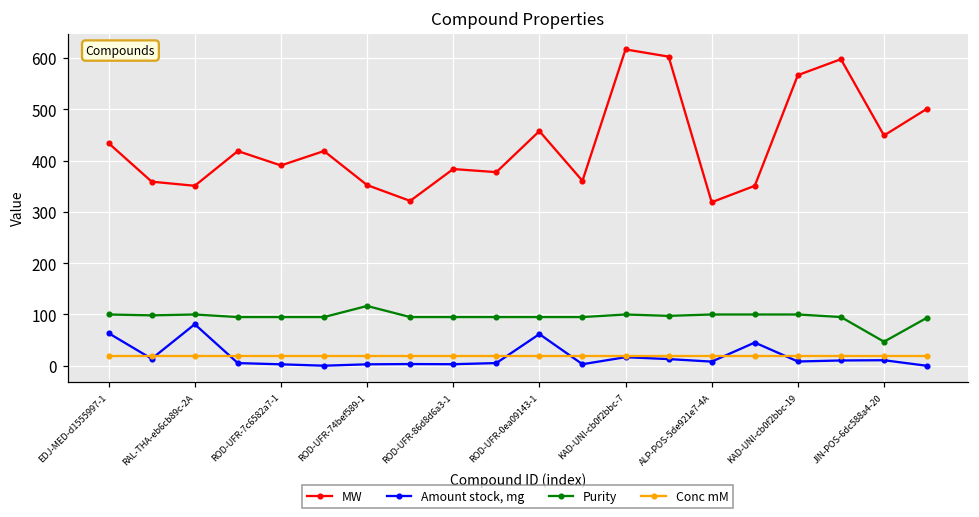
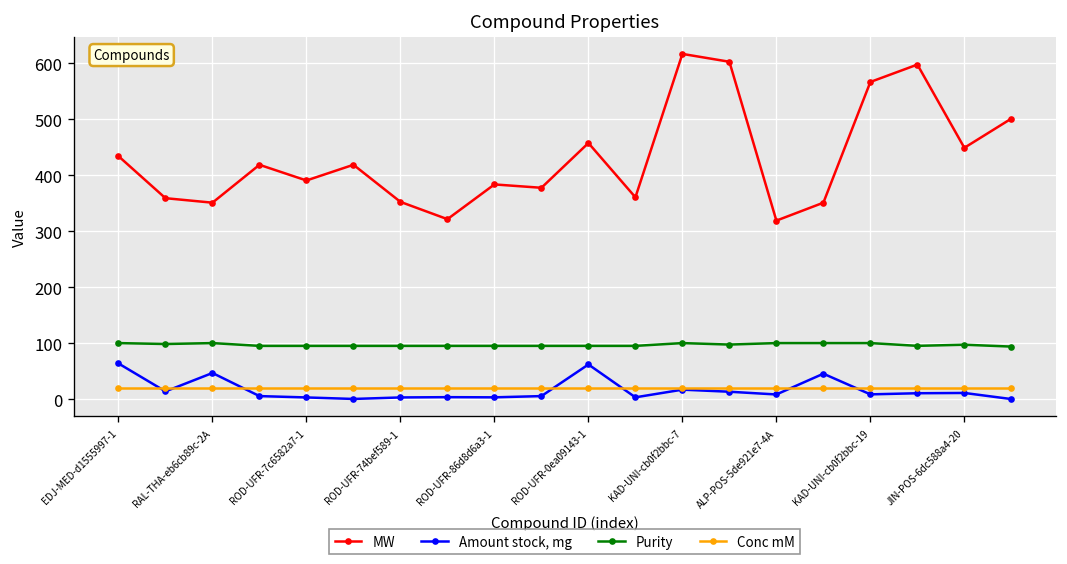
Amount stock, mg, RAL-THA-eb6cb89c-2A: 80 -> 50
Purity, ROD-UFR-74bef589-1: 120 -> 100
Purity, JIN-POS-6dc588a4-20: 50 -> 100
